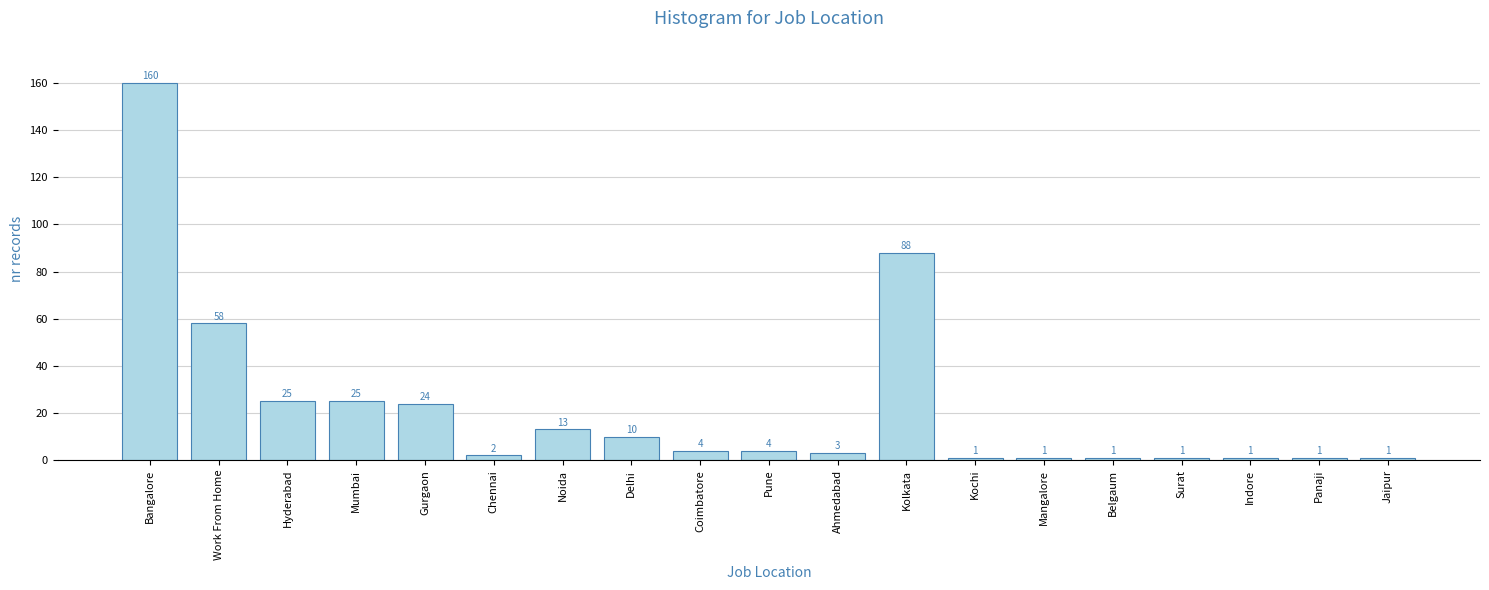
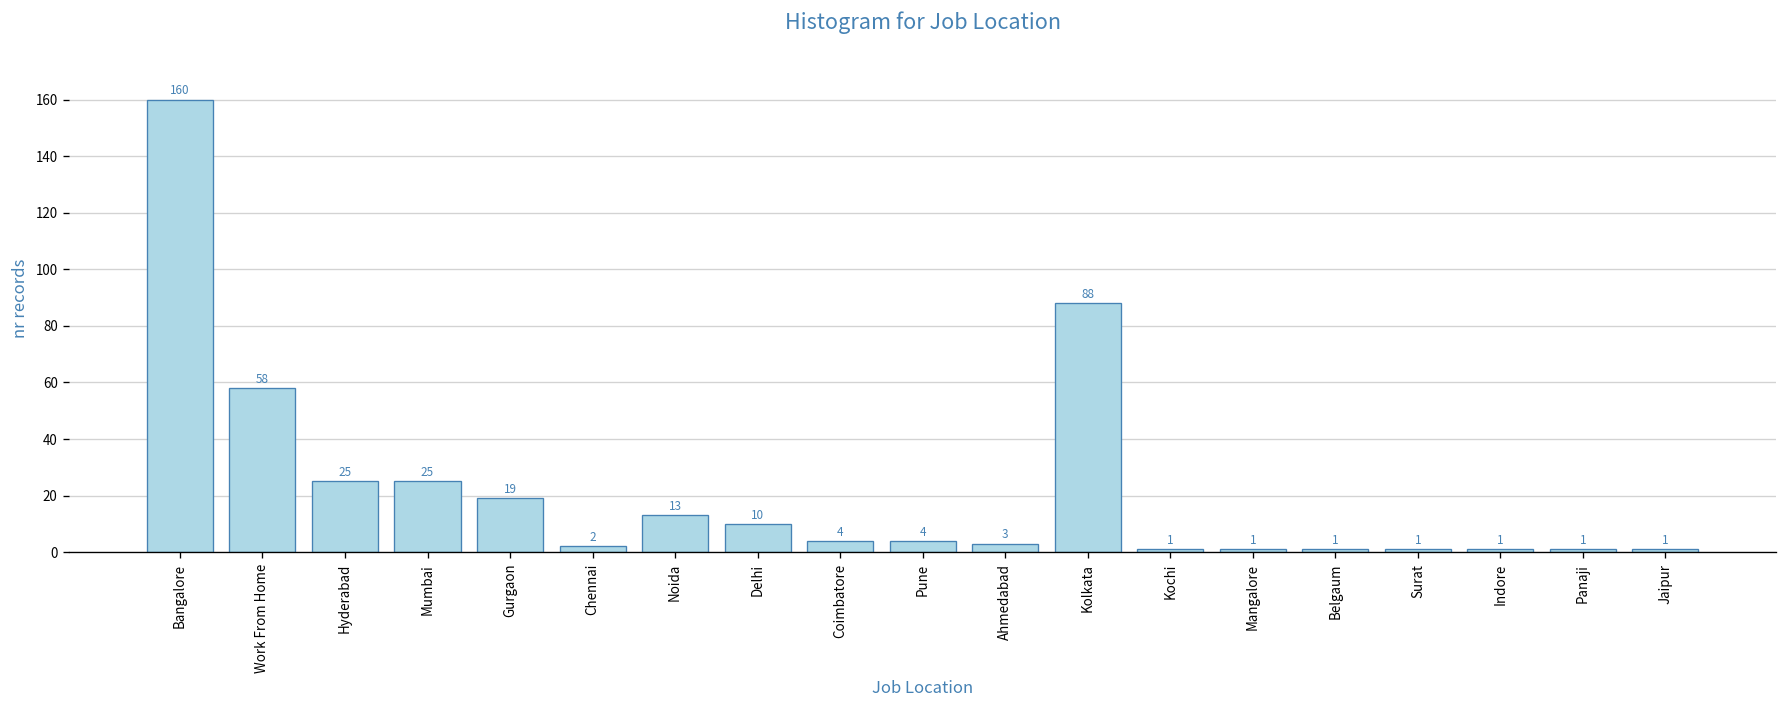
Gurgaon: 24 -> 19
